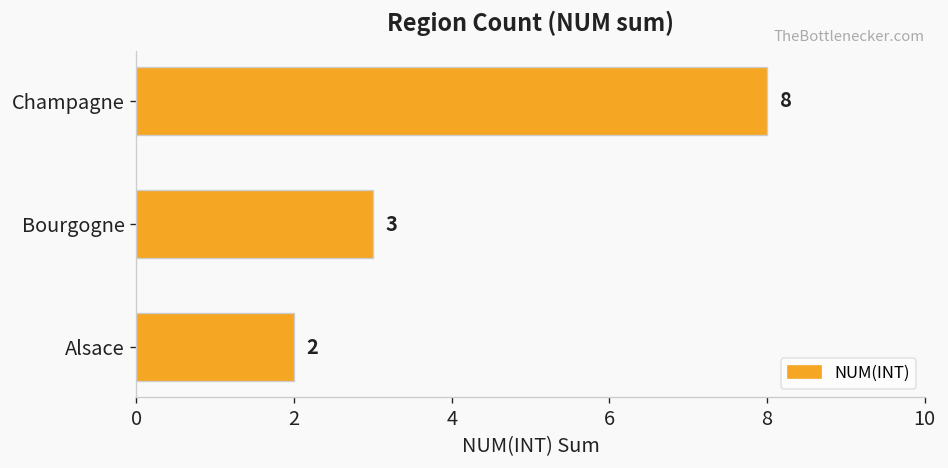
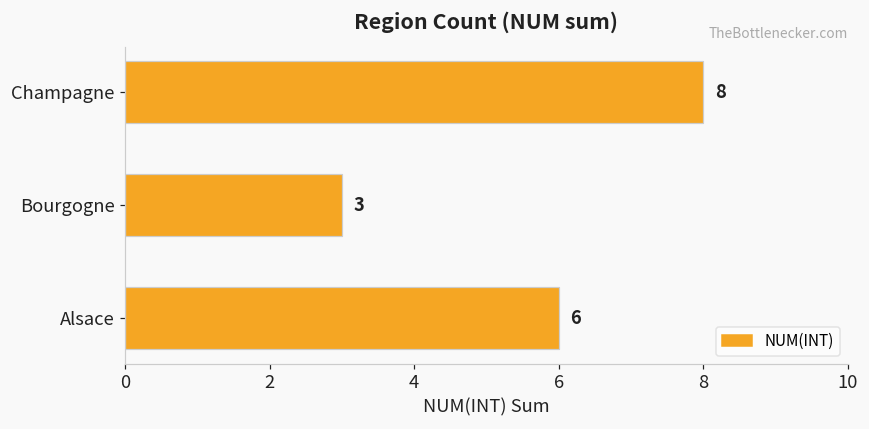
Alsace: 2 -> 6
